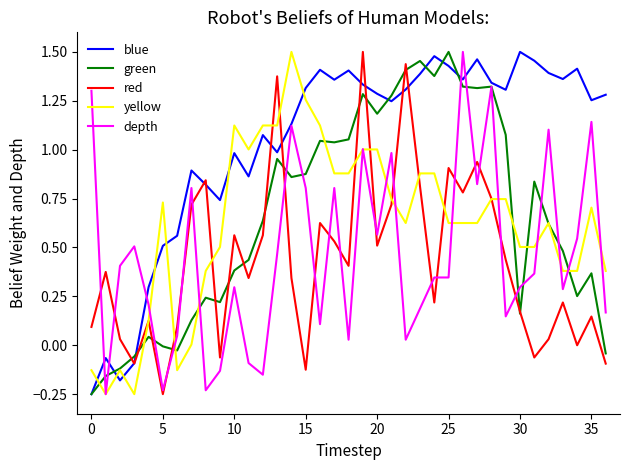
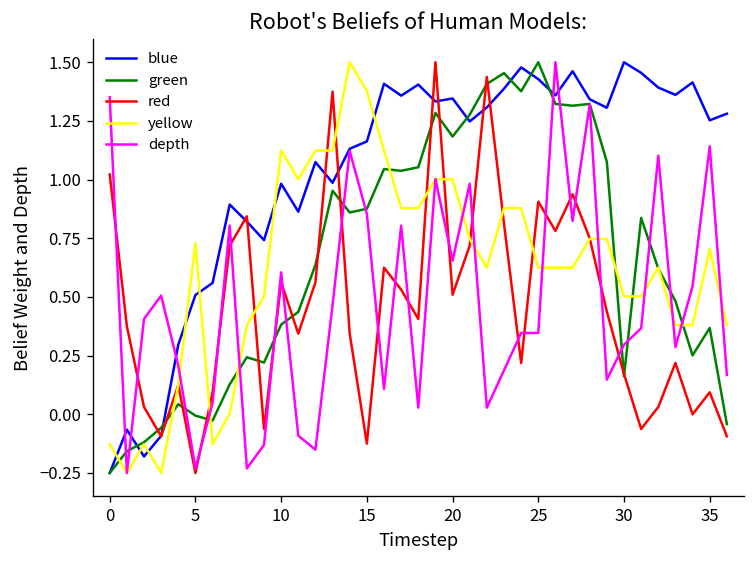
red, 0: 0.09 -> 1.02
depth, 0: 1.30 -> 1.35
depth, 10: 0.30 -> 0.61
blue, 15: 1.32 -> 1.16
yellow, 15: 1.26 -> 1.38
depth, 15: 0.80 -> 0.85
blue, 20: 1.29 -> 1.35
depth, 20: 0.57 -> 0.65
red, 35: 0.15 -> 0.09
